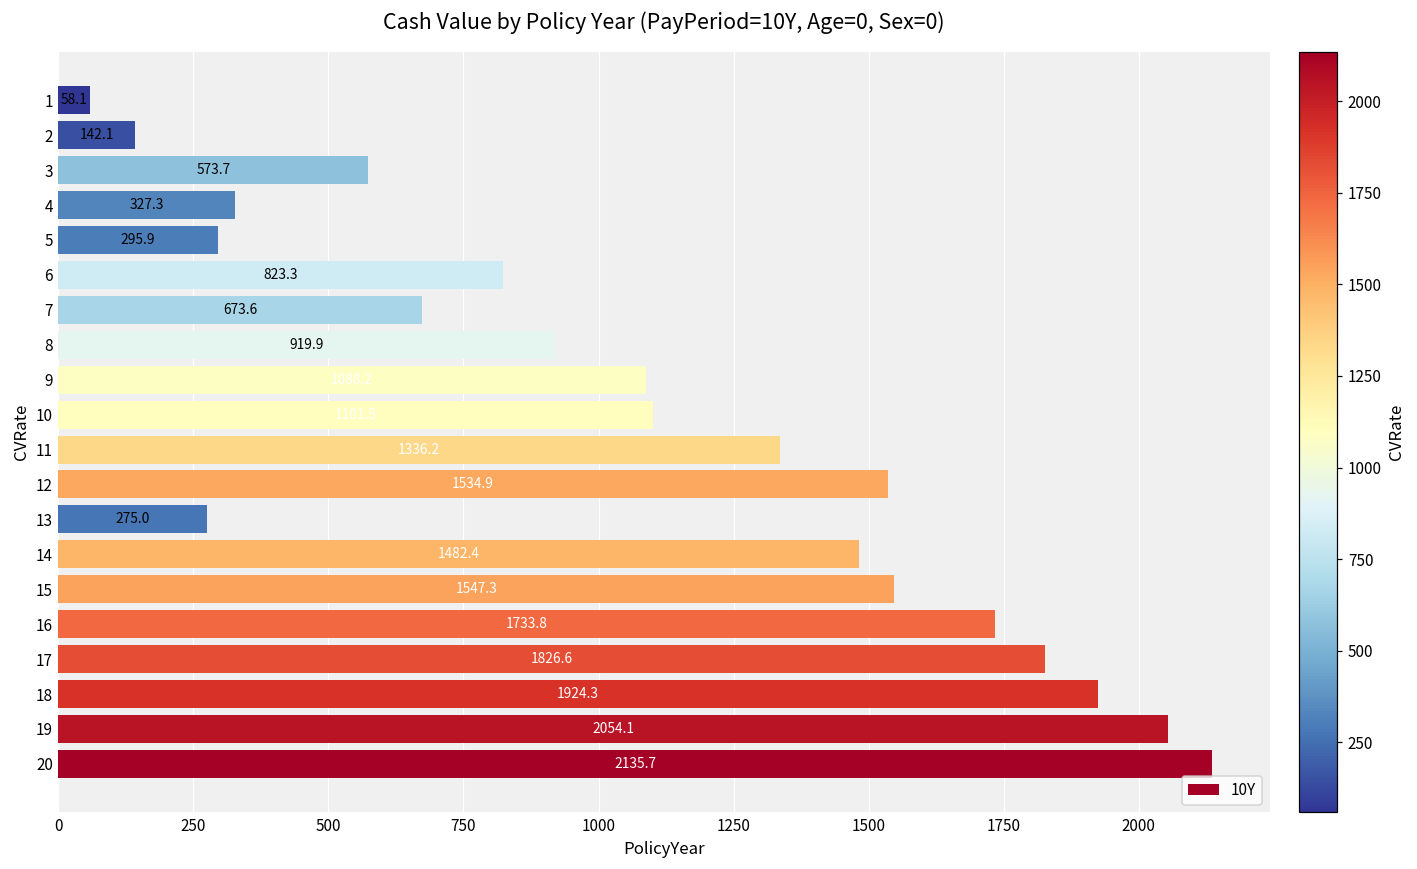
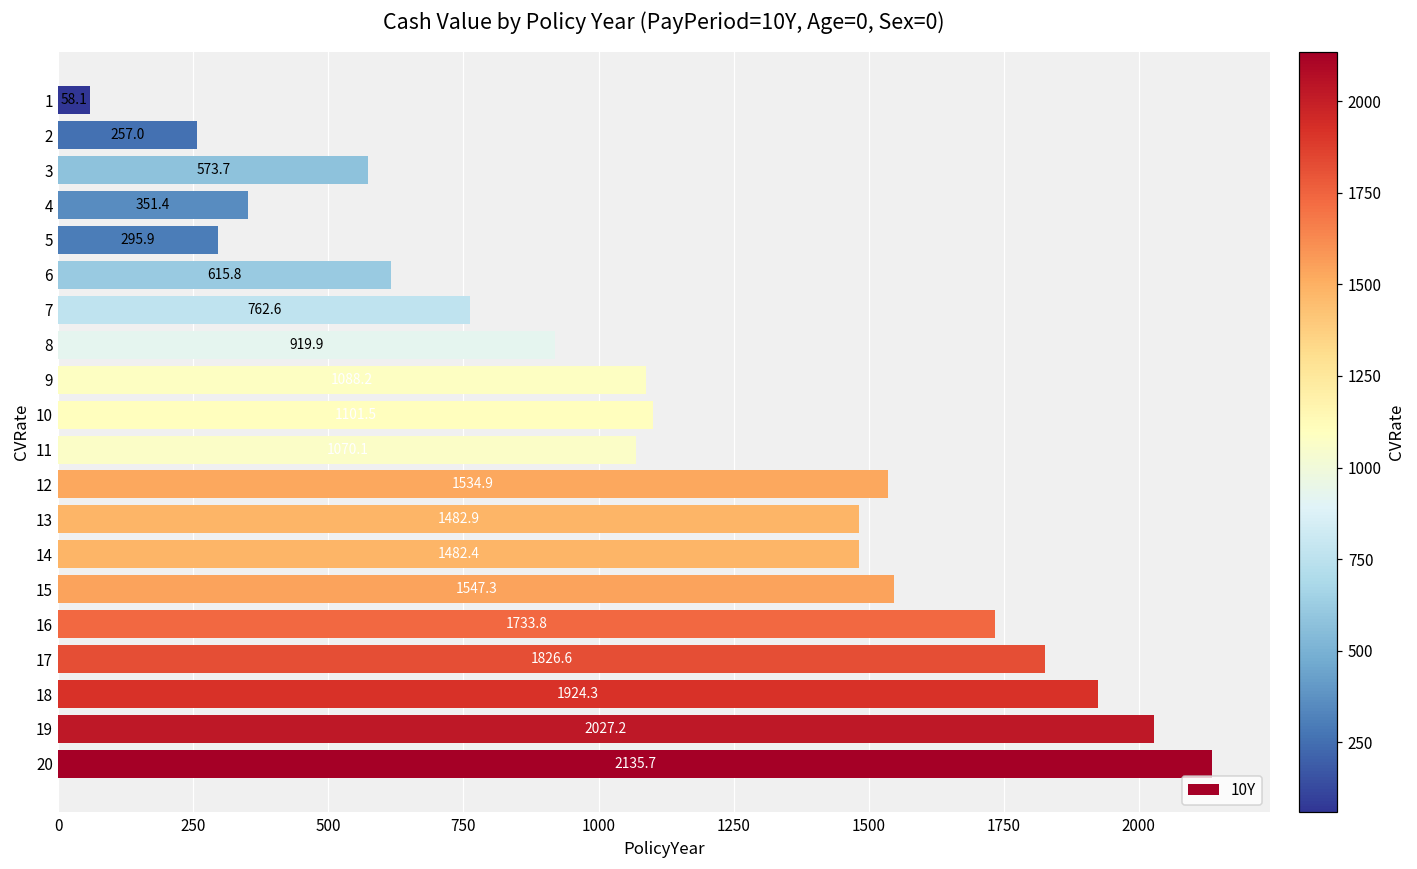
2: 142.1 -> 257.0
4: 327.3 -> 351.4
6: 823.3 -> 615.8
7: 673.6 -> 762.6
11: 1336.2 -> 1070.1
13: 275.0 -> 1482.9
19: 2054.1 -> 2027.2
